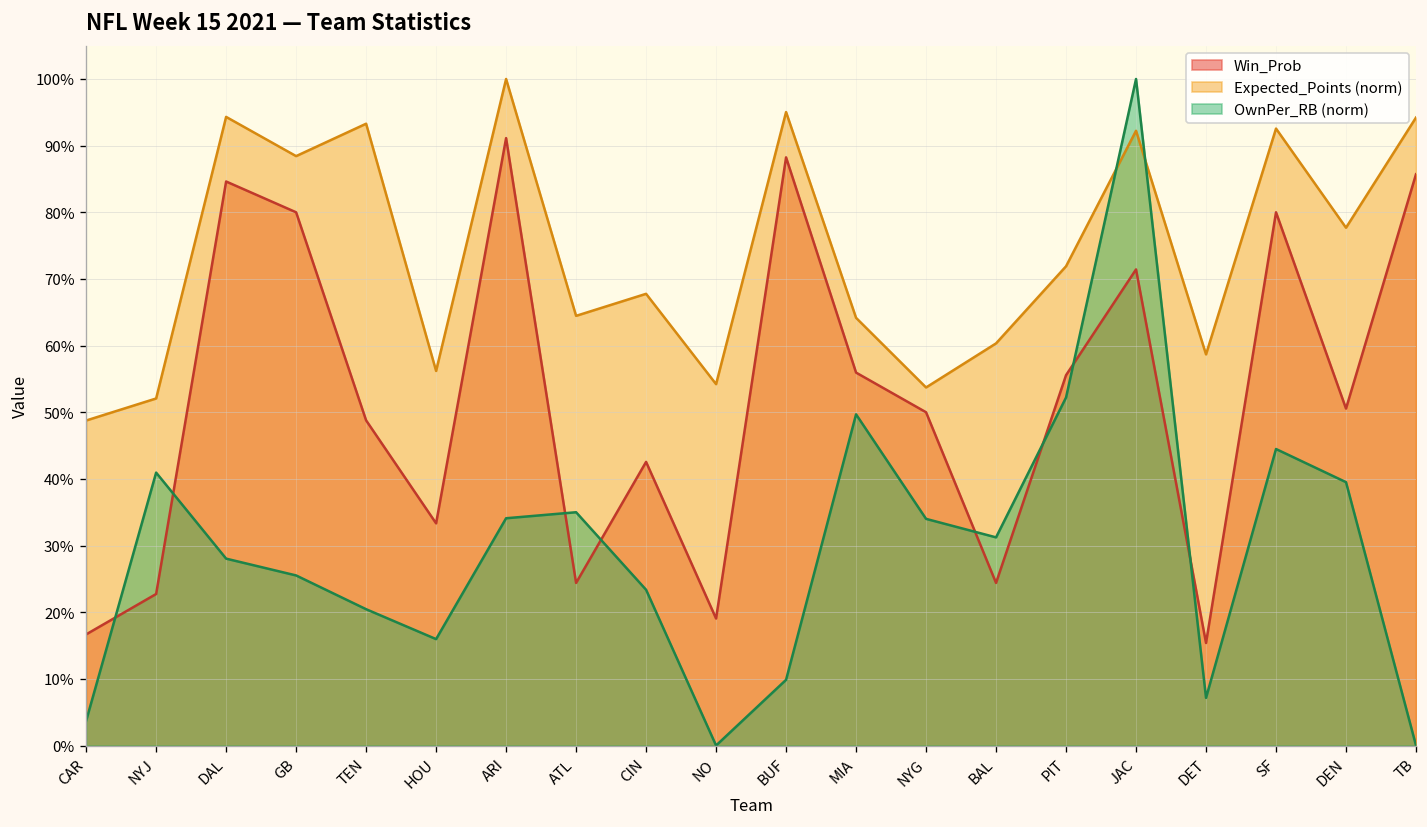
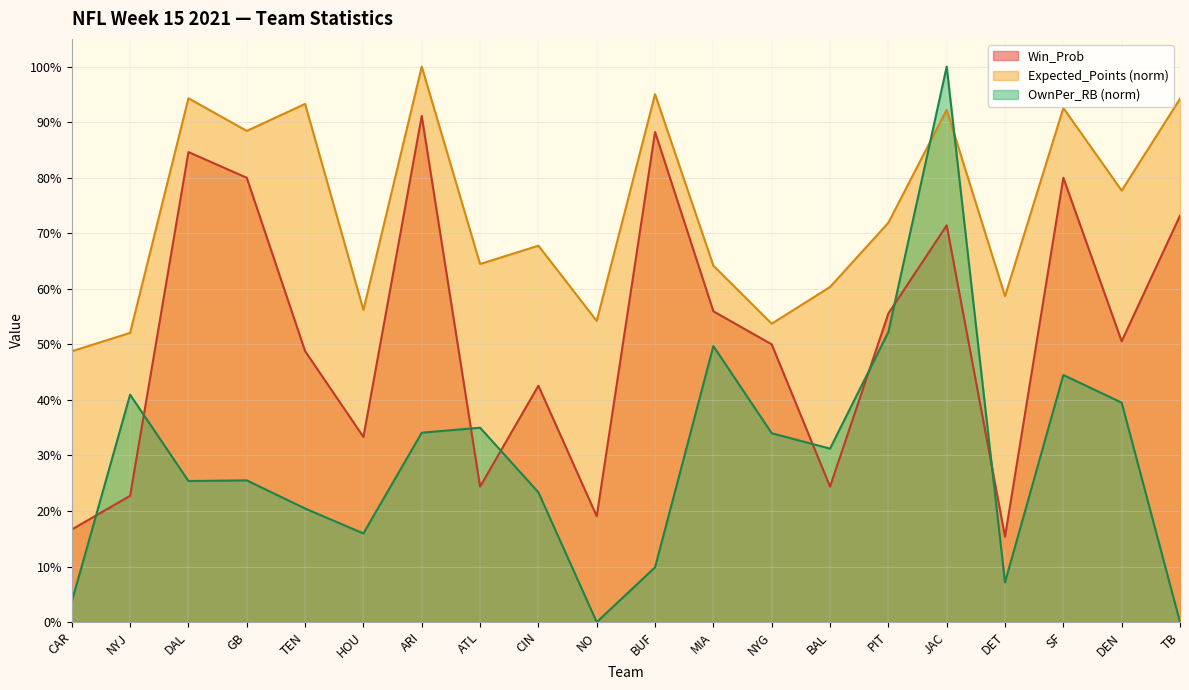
OwnPer_RB (norm), DAL: 28% -> 25%
Win_Prob, TB: 86% -> 73%
